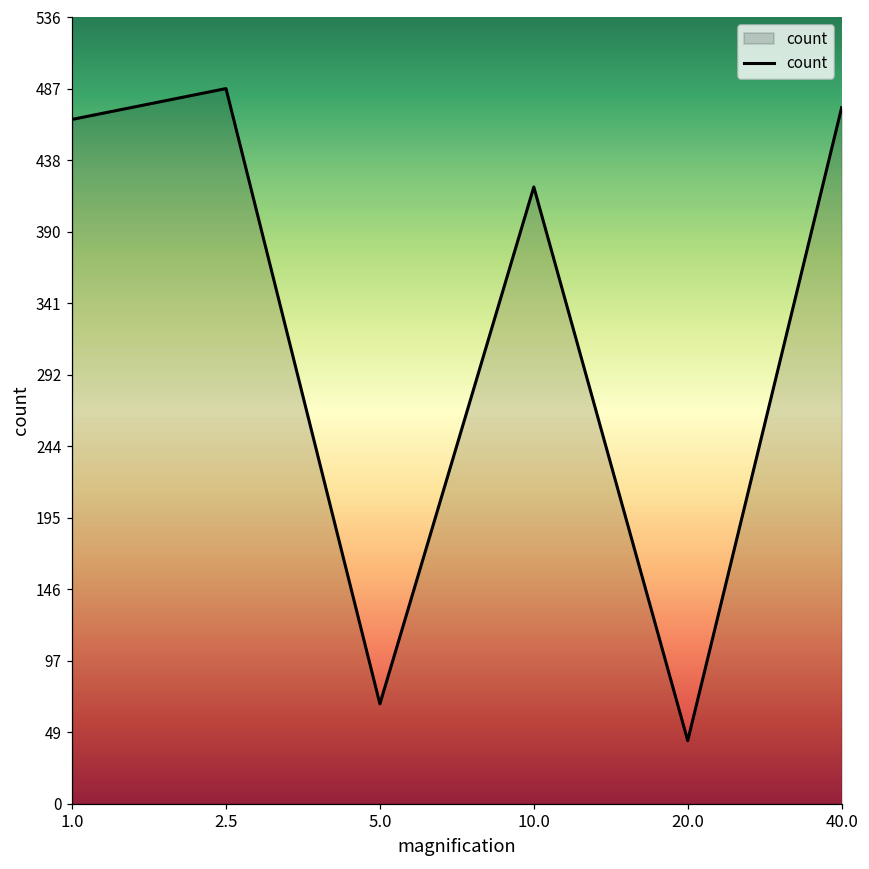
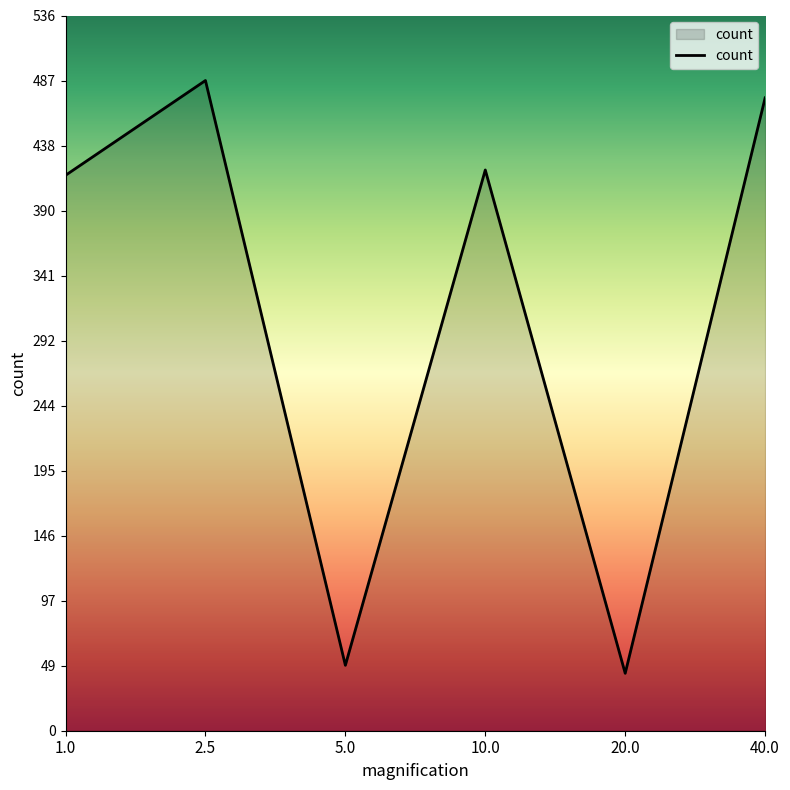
1.0: 466 -> 416
5.0: 68 -> 49
